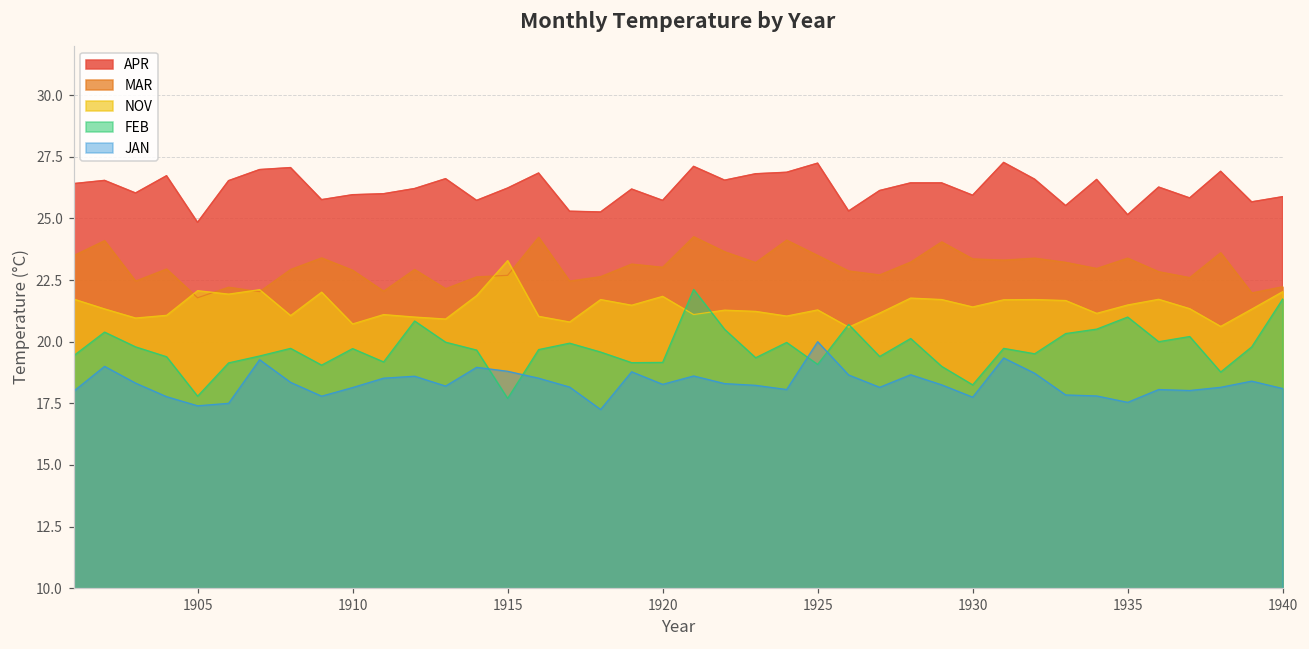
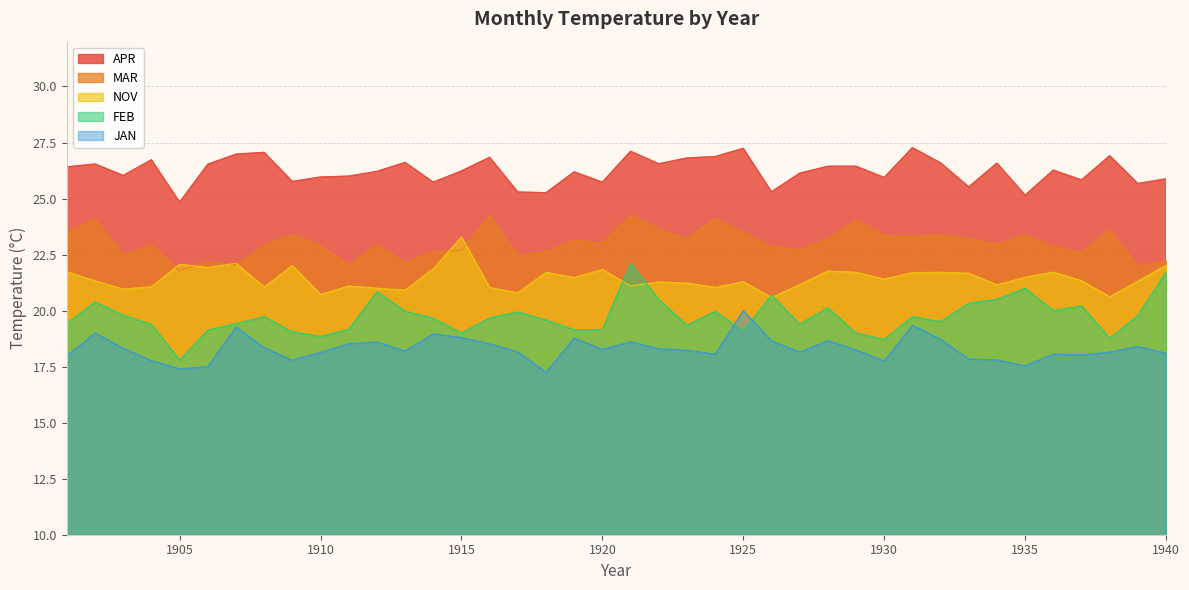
FEB, 1910: 19.7 -> 18.9
FEB, 1915: 17.7 -> 19.0
FEB, 1930: 18.3 -> 18.7
